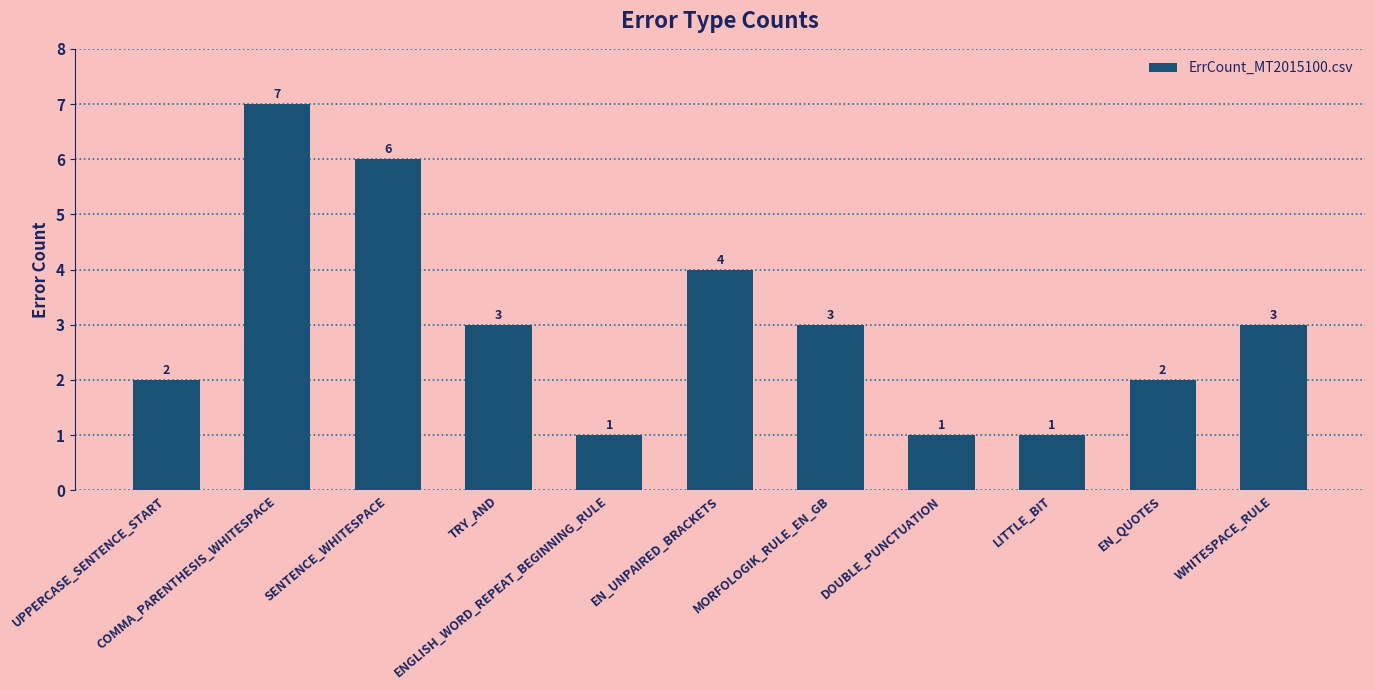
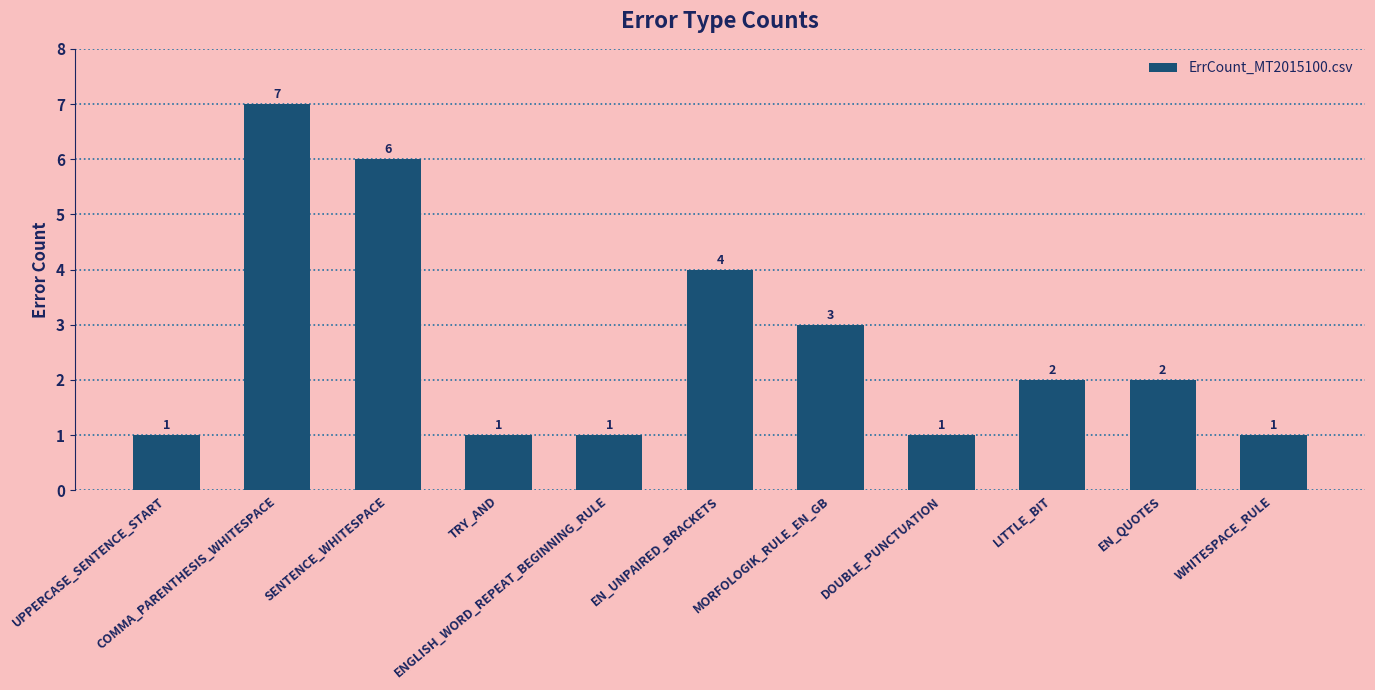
UPPERCASE_SENTENCE_START: 2 -> 1
TRY_AND: 3 -> 1
LITTLE_BIT: 1 -> 2
WHITESPACE_RULE: 3 -> 1
